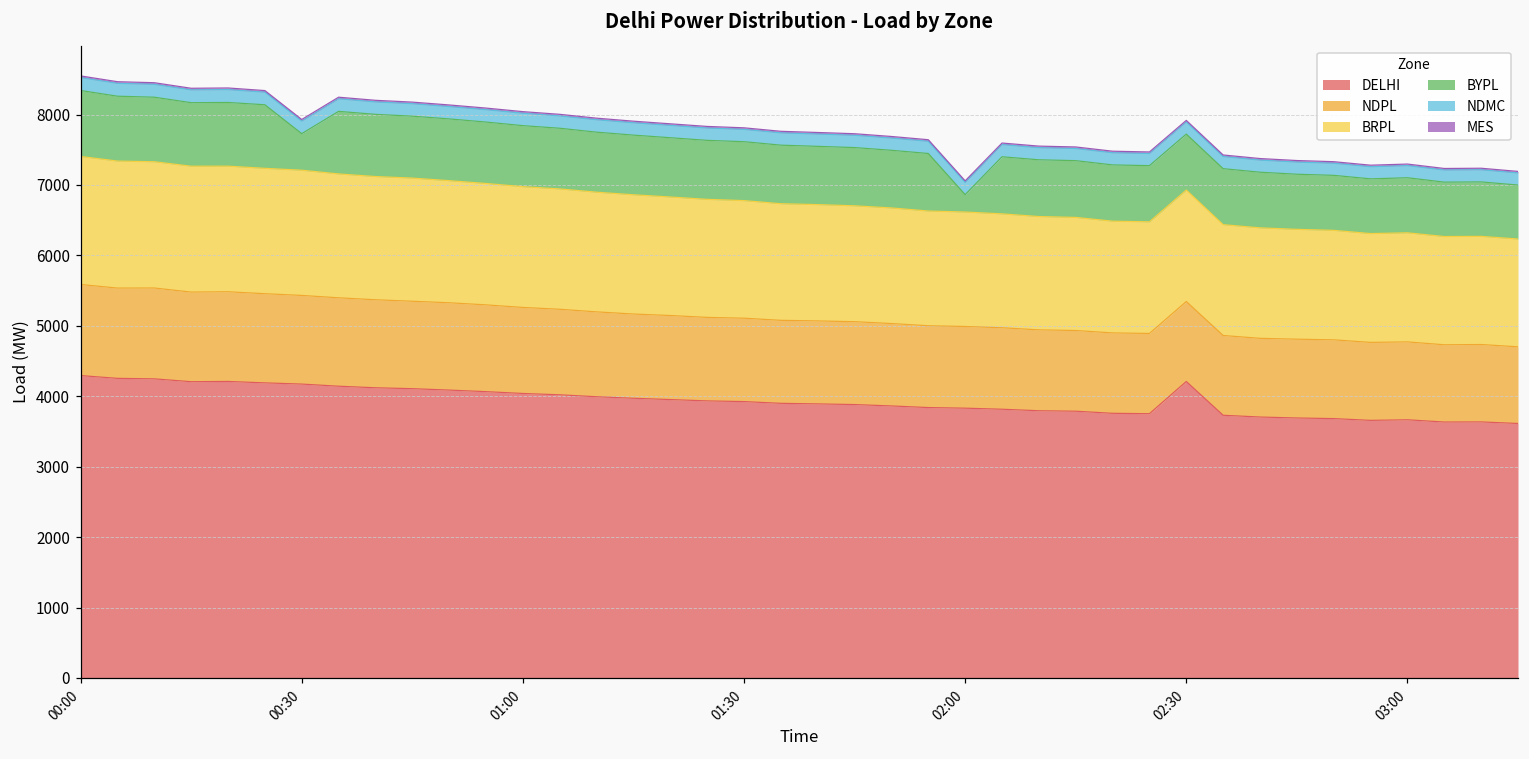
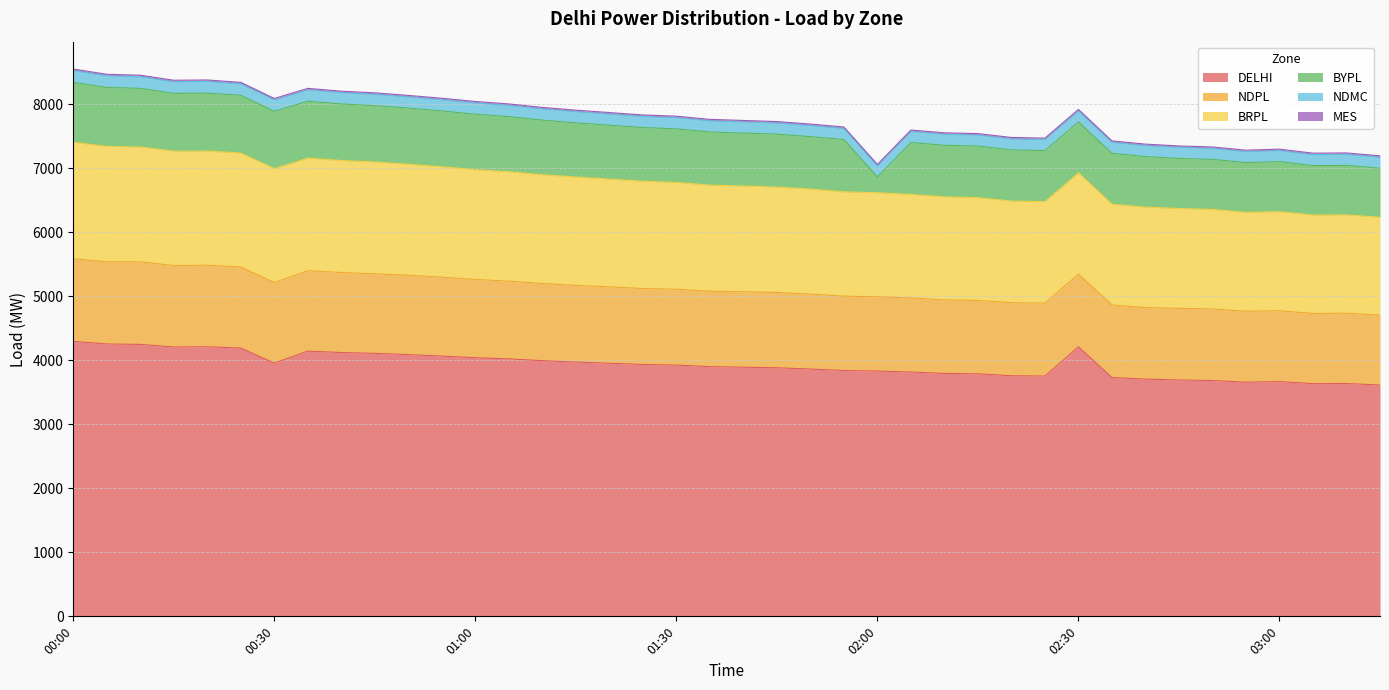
DELHI, 00:30: 4200 -> 4000
BYPL, 00:30: 500 -> 900
